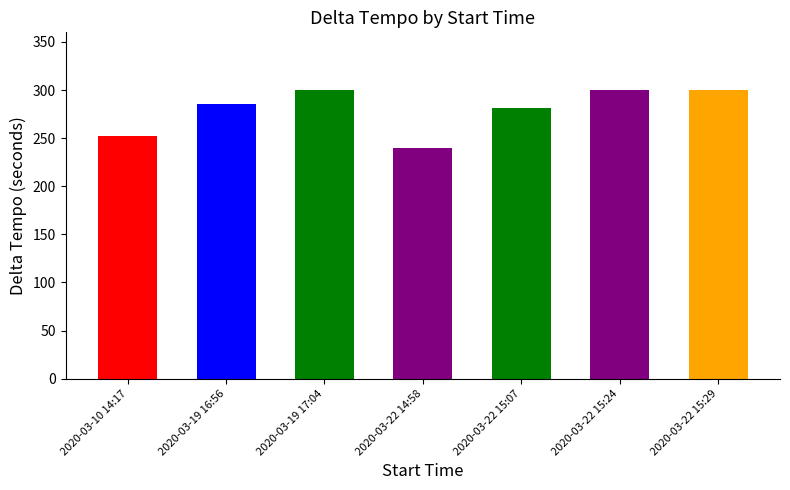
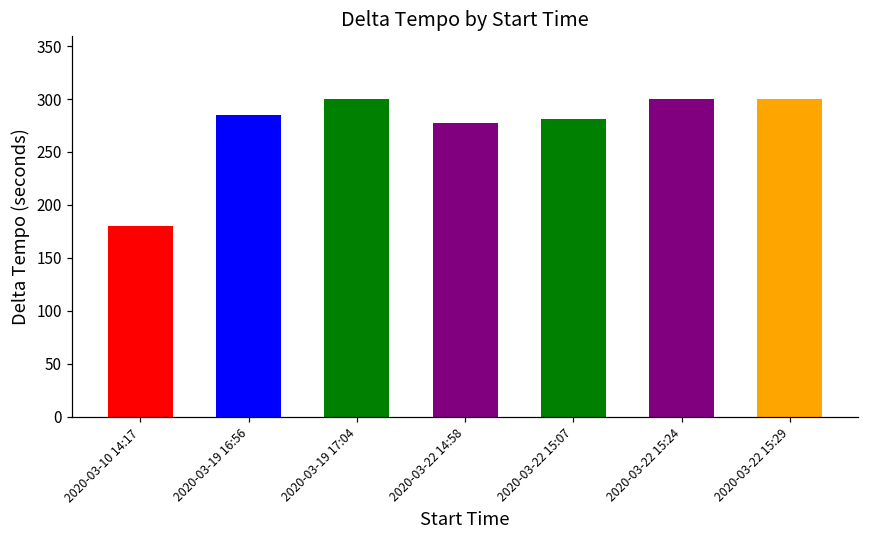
2020-03-10 14:17: 250 -> 180
2020-03-22 14:58: 240 -> 280
